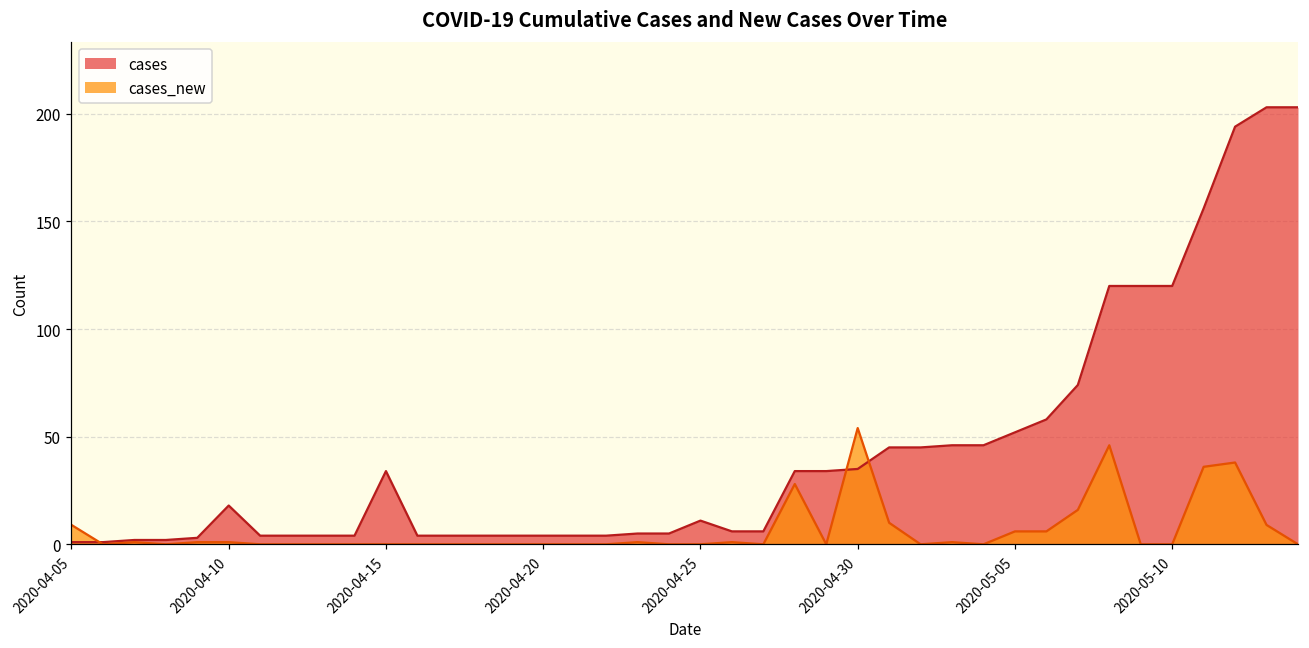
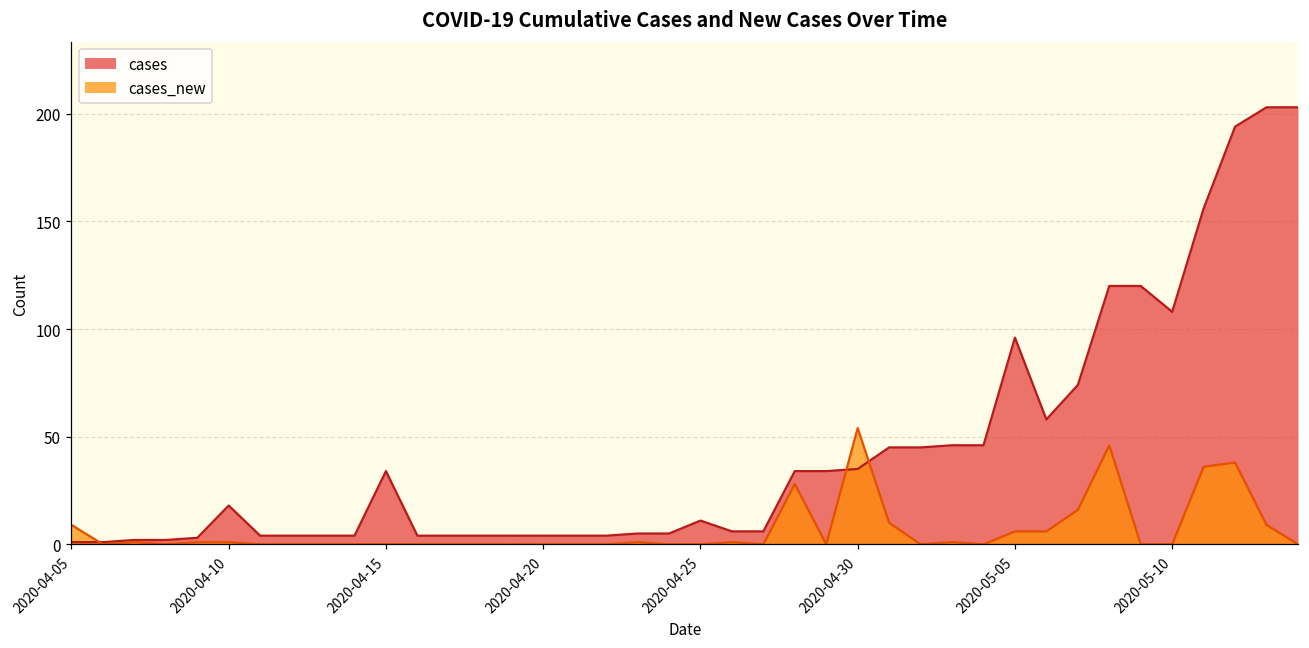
cases, 2020-05-05: 52 -> 96
cases, 2020-05-10: 120 -> 108
